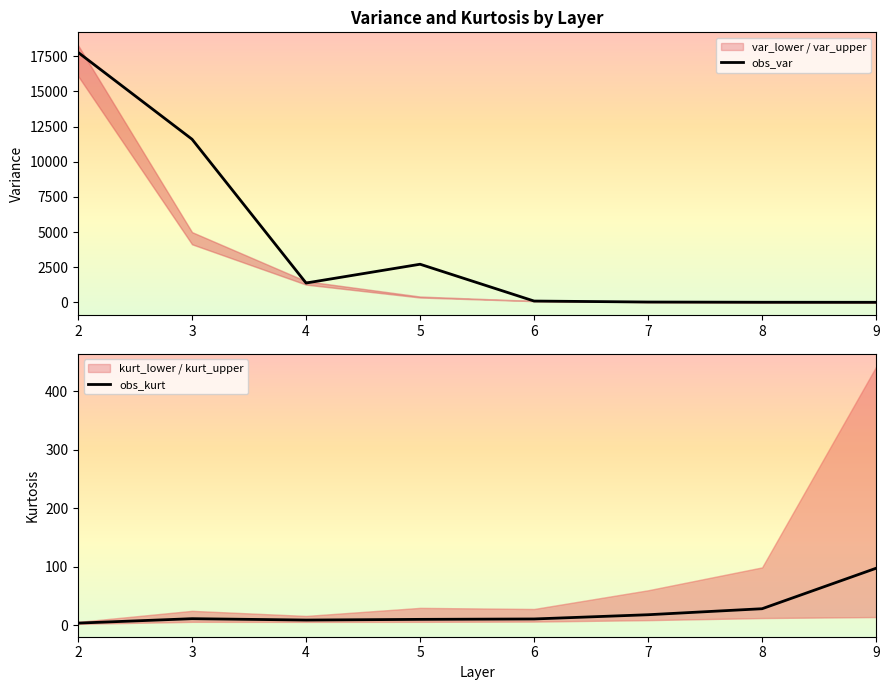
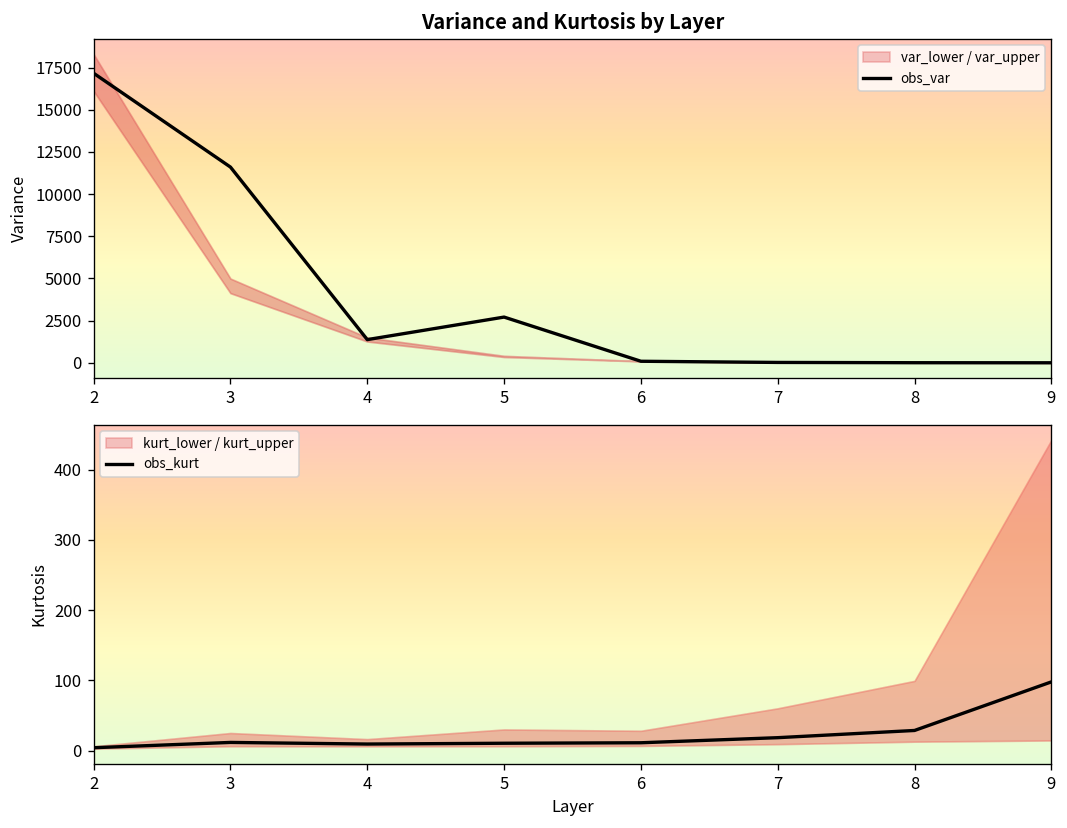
Variance and Kurtosis by Layer, obs_var, 2: 17800 -> 17200
